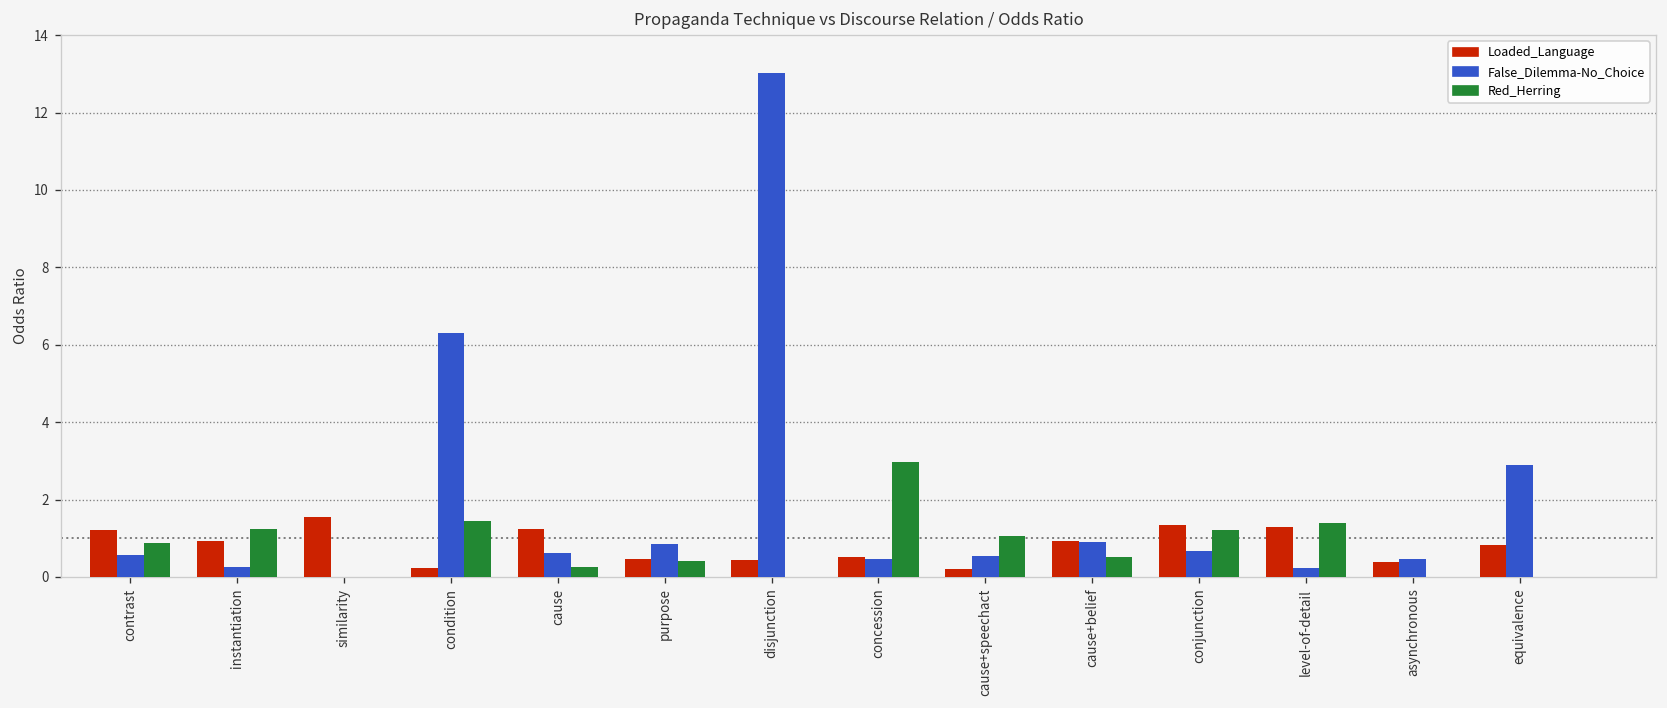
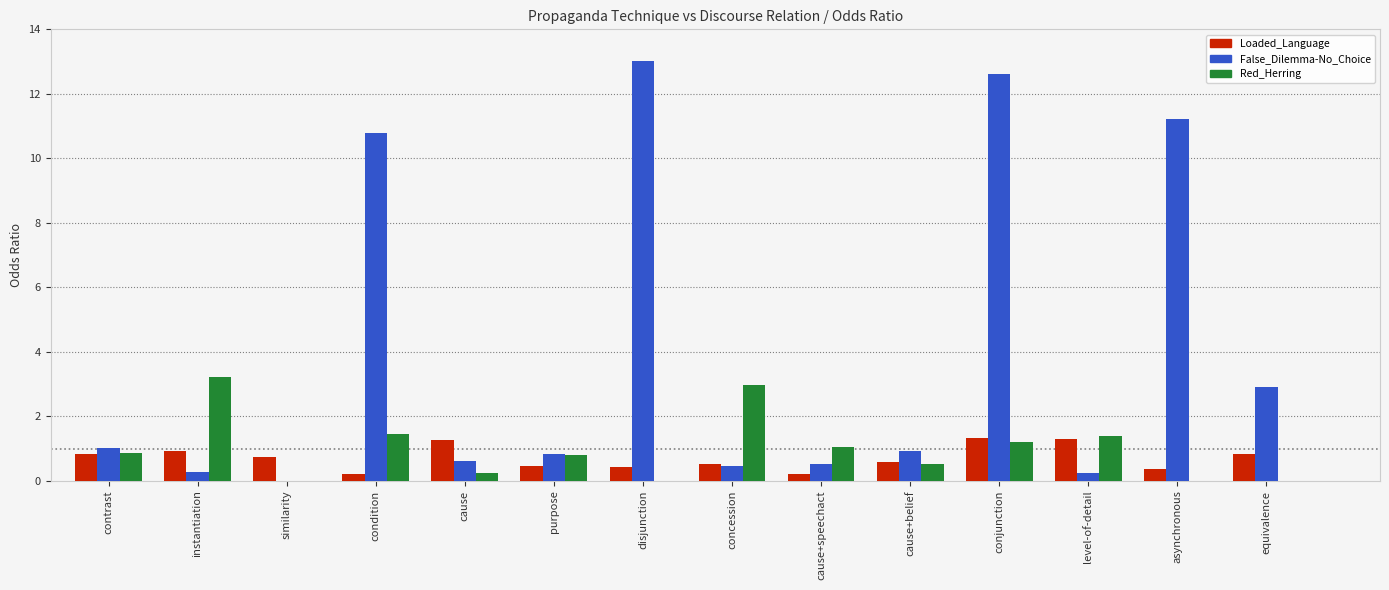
Loaded_Language, contrast: 1.2 -> 0.8
False_Dilemma-No_Choice, contrast: 0.6 -> 1.0
Red_Herring, instantiation: 1.2 -> 3.2
Loaded_Language, similarity: 1.5 -> 0.7
False_Dilemma-No_Choice, condition: 6.3 -> 10.8
Red_Herring, purpose: 0.4 -> 0.8
Loaded_Language, cause+belief: 0.9 -> 0.6
False_Dilemma-No_Choice, conjunction: 0.7 -> 12.6
False_Dilemma-No_Choice, asynchronous: 0.5 -> 11.2
